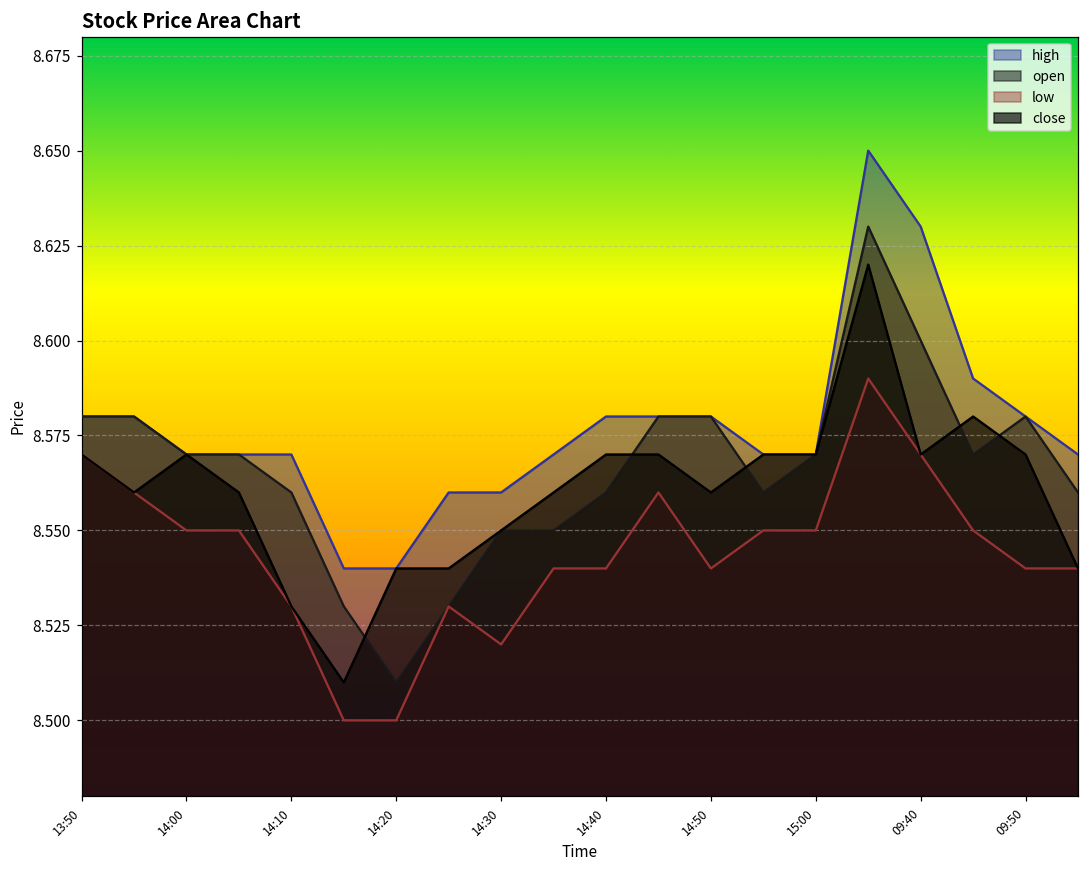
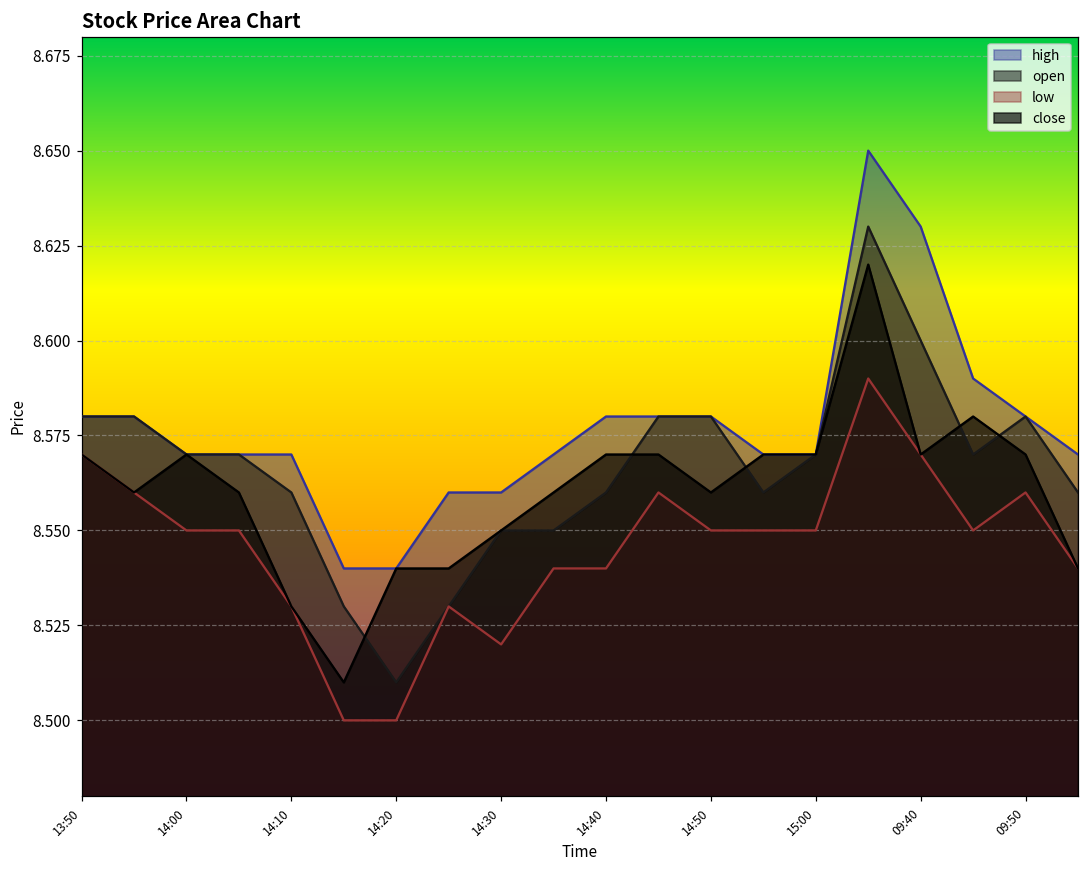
low, 14:50: 8.54 -> 8.55
low, 09:50: 8.54 -> 8.56
